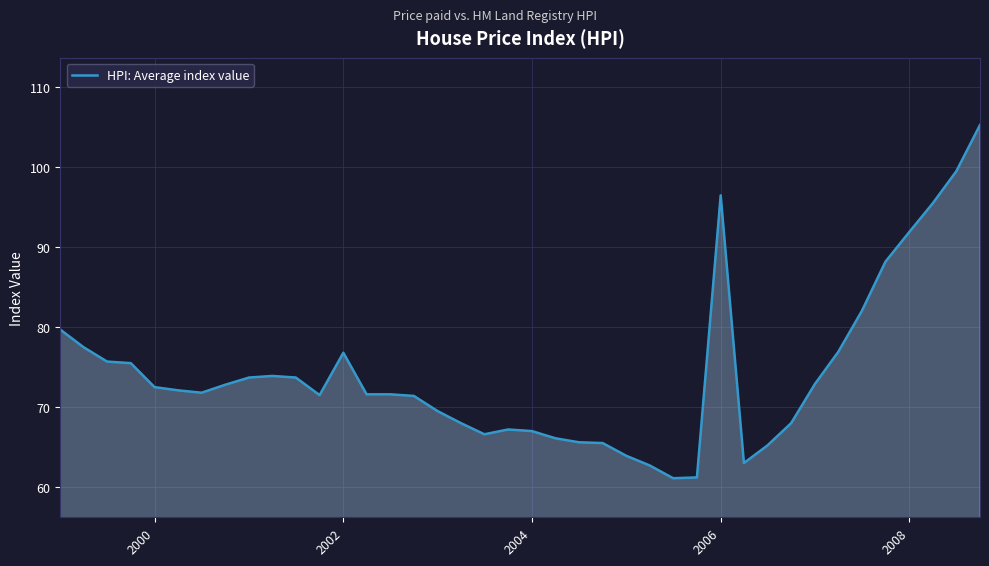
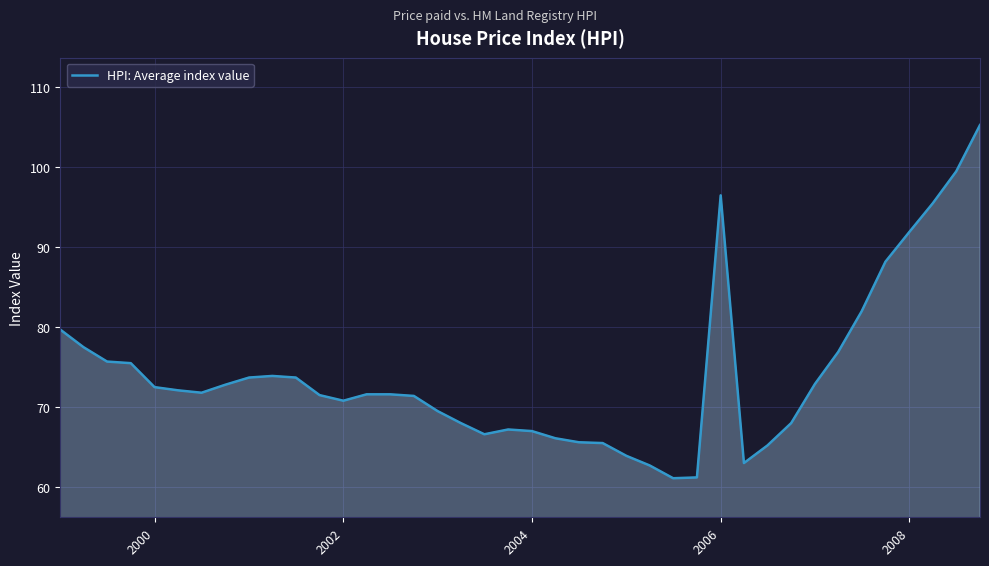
2002: 77 -> 71
